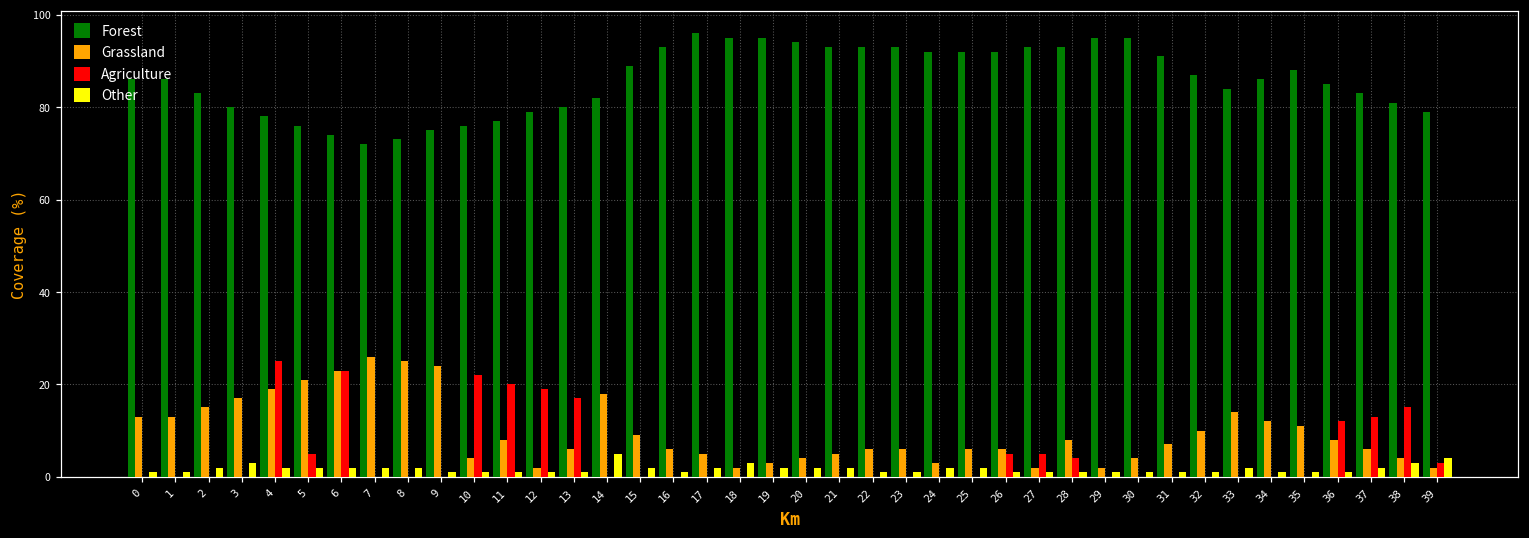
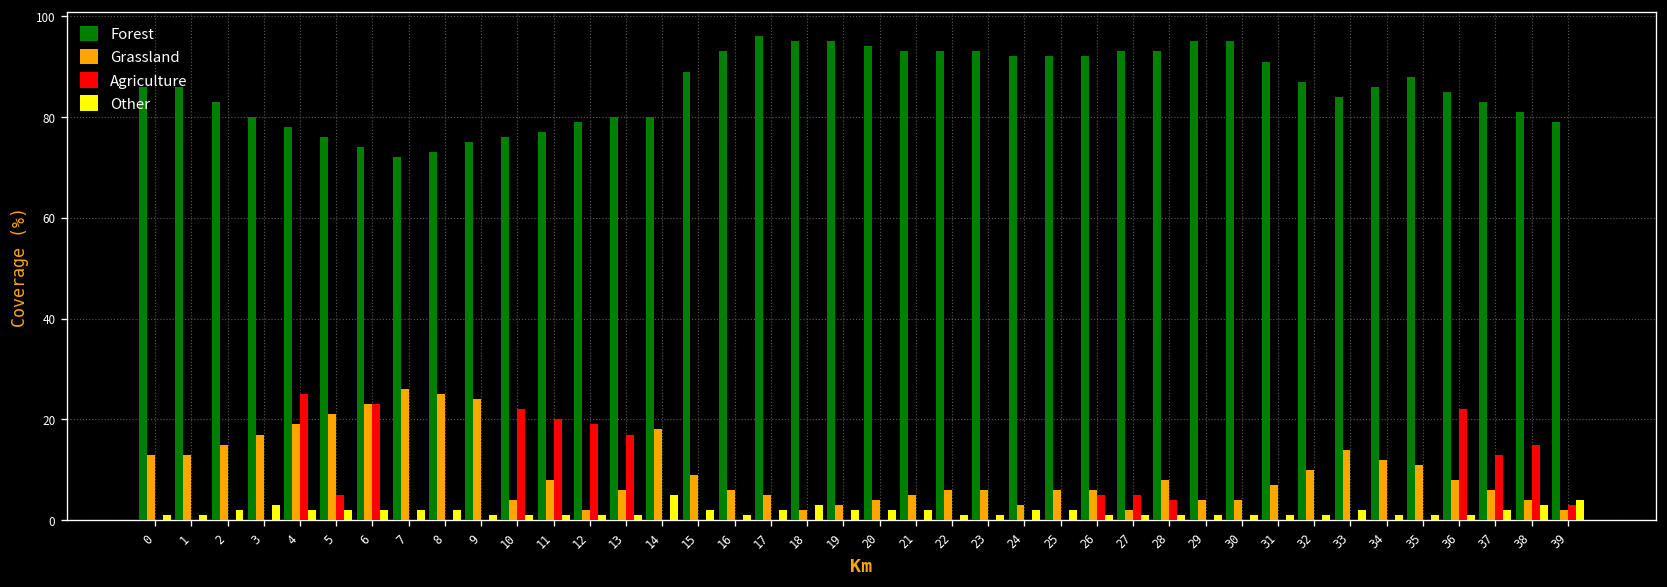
Forest, 14: 82 -> 80
Grassland, 29: 2 -> 4
Agriculture, 36: 12 -> 22
